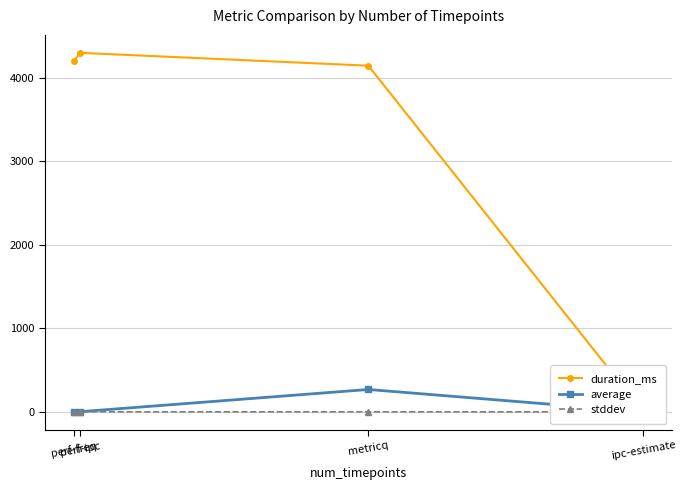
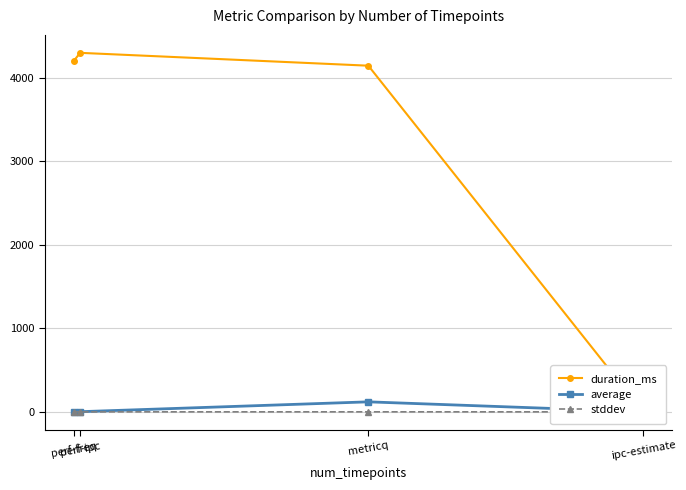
average, metricq: 300 -> 100
